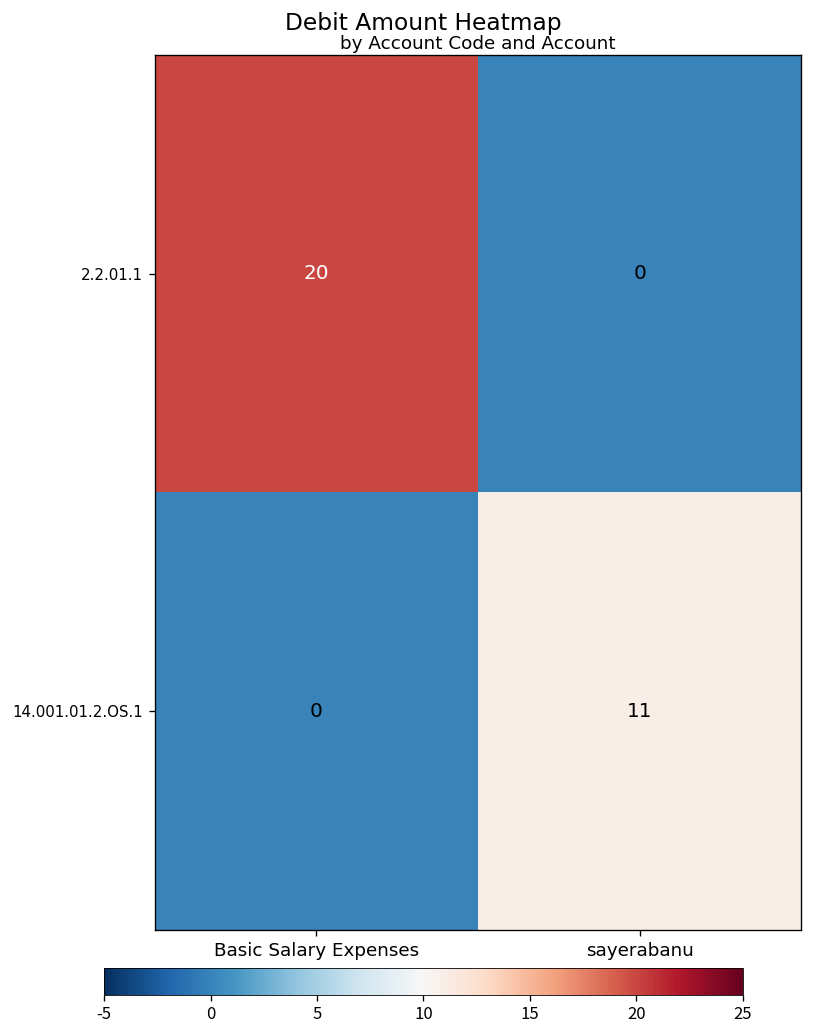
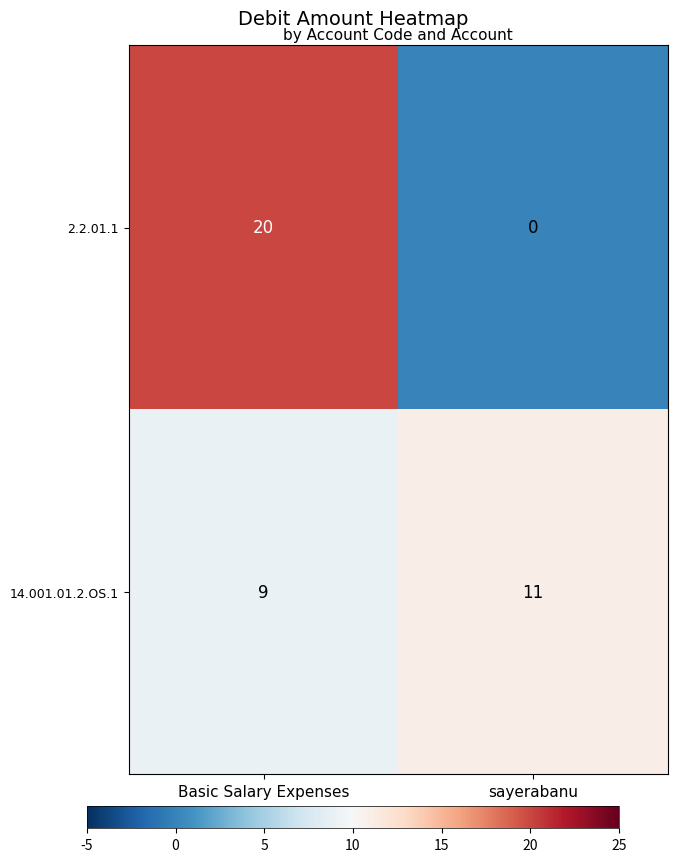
14.001.01.2.OS.1, Basic Salary Expenses: 0 -> 9
